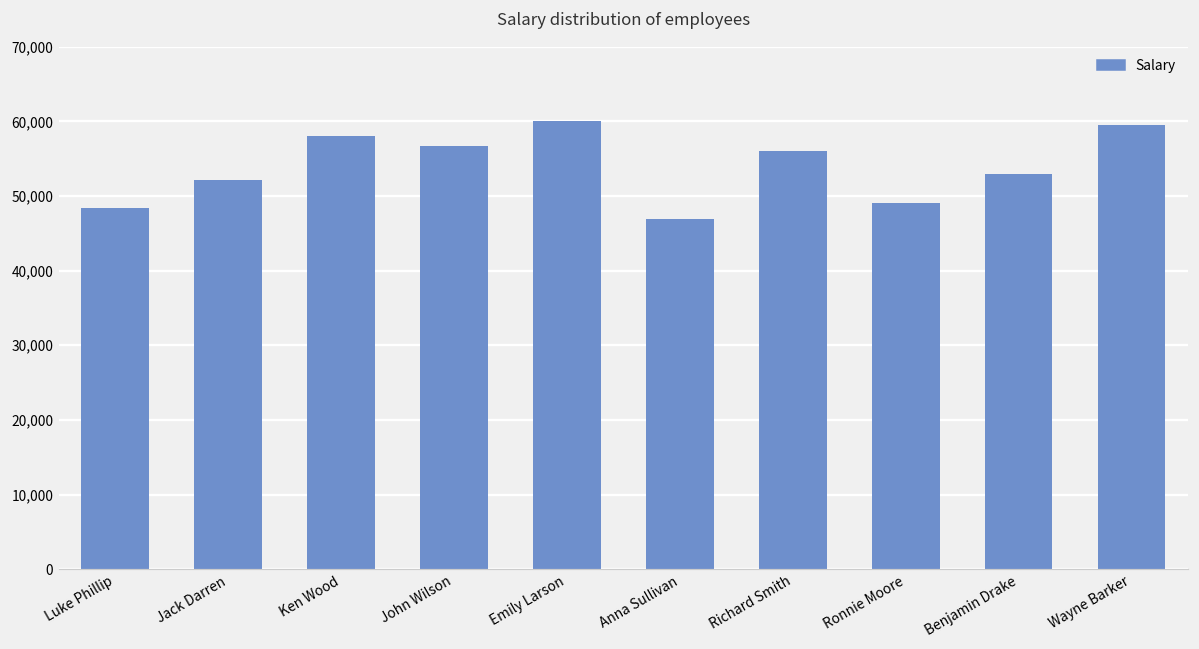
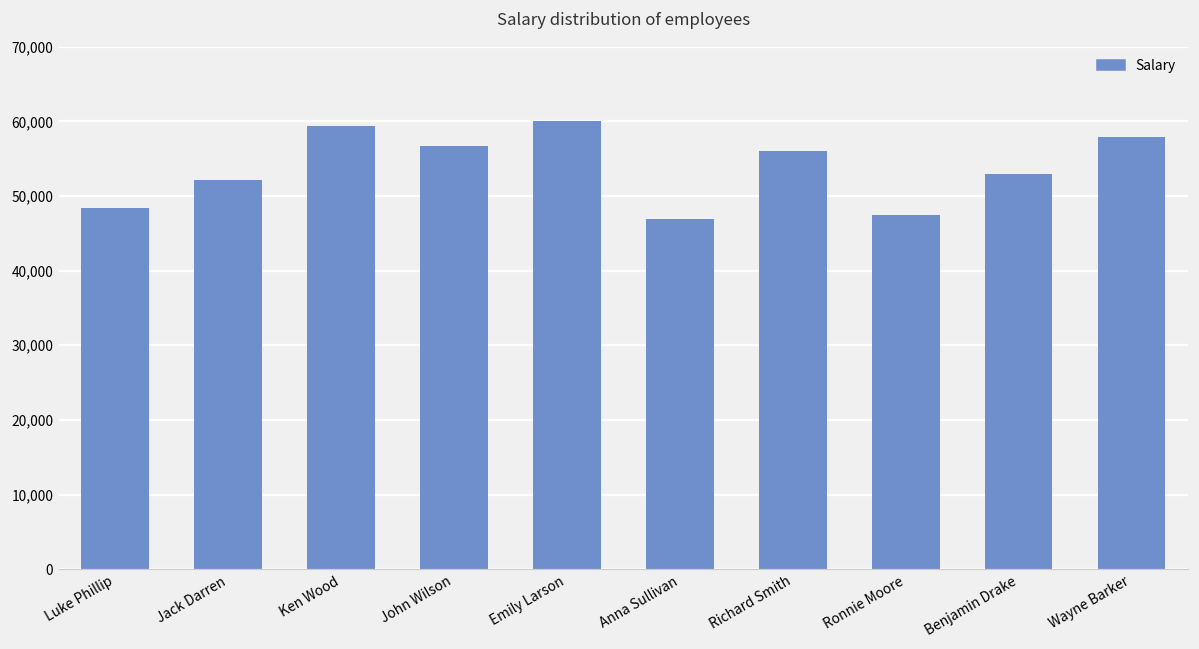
Ken Wood: 58,000 -> 59,000
Ronnie Moore: 49,000 -> 47,000
Wayne Barker: 60,000 -> 58,000
